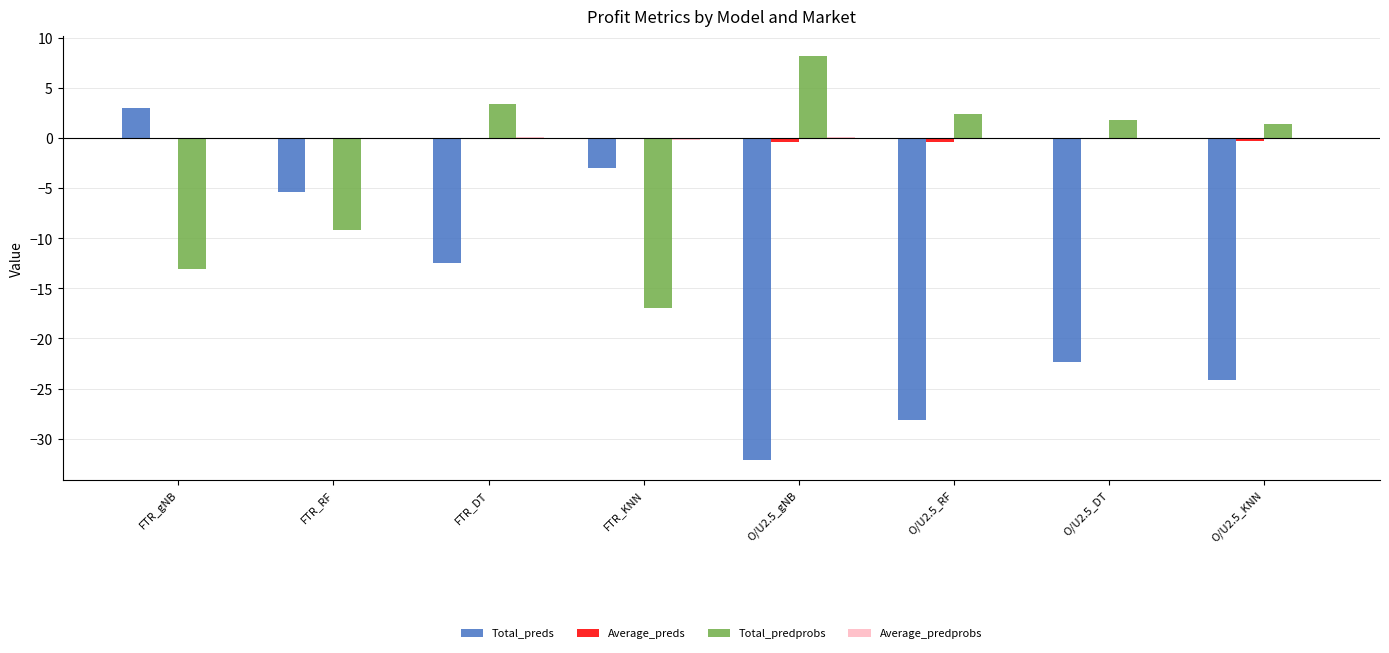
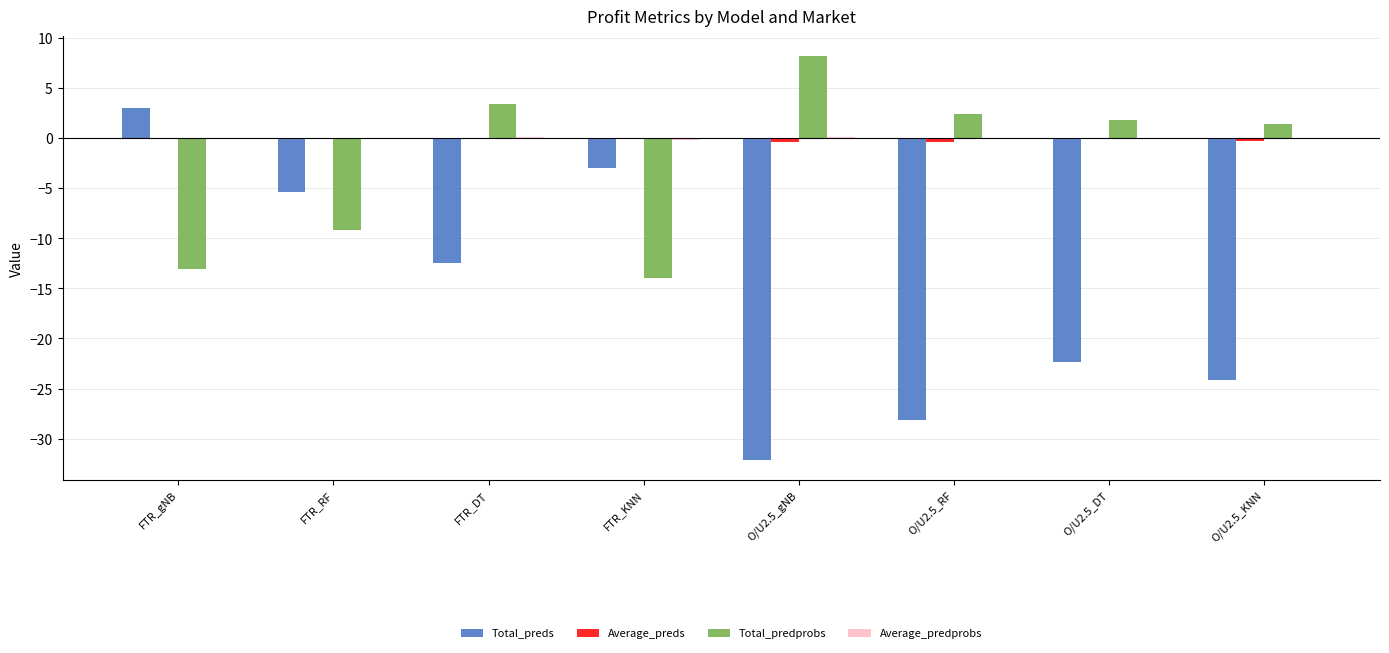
Total_predprobs, FTR_KNN: -16.9 -> -14.0
